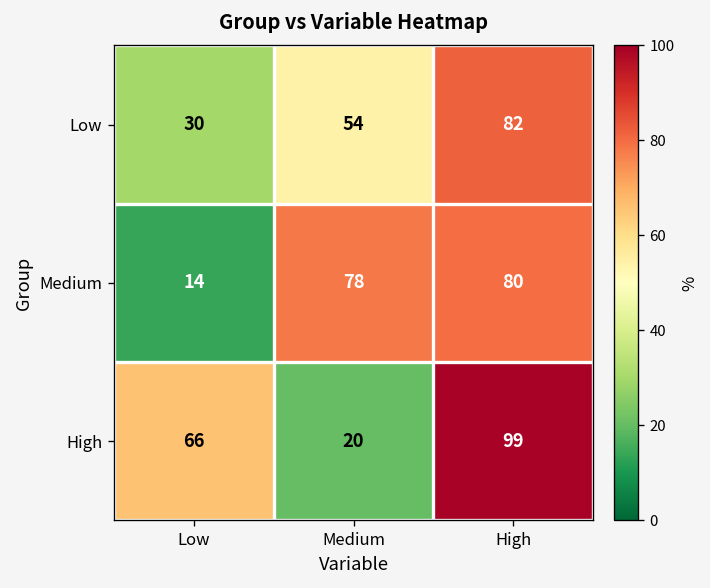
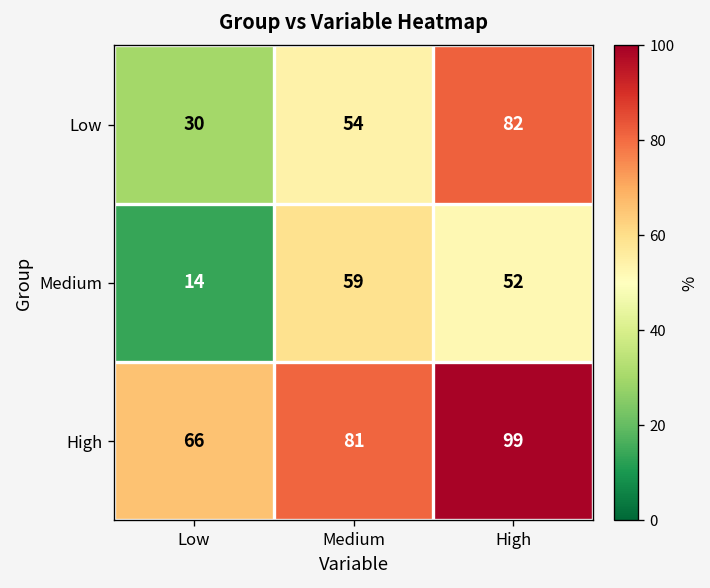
Medium, Medium: 78 -> 59
Medium, High: 80 -> 52
High, Medium: 20 -> 81
